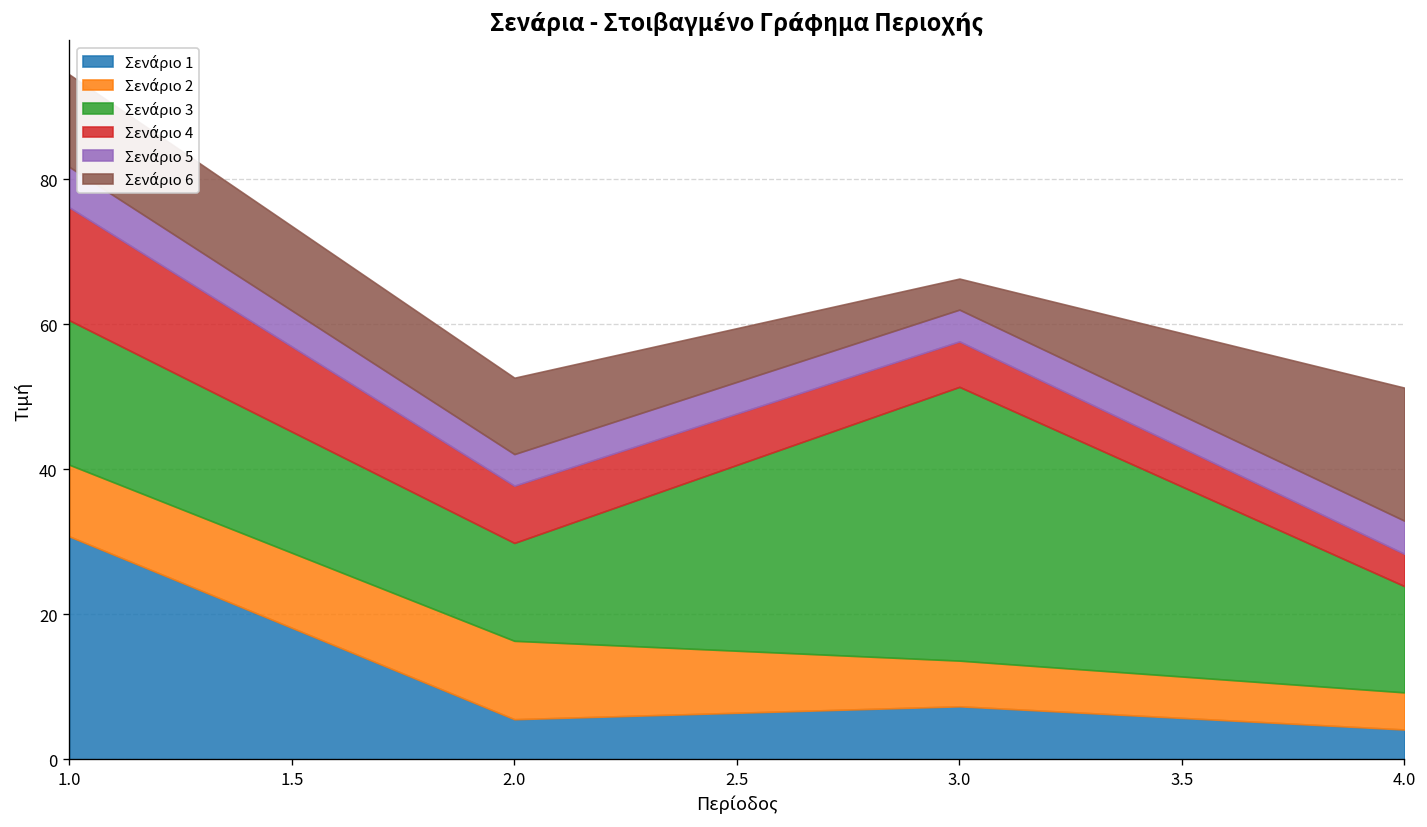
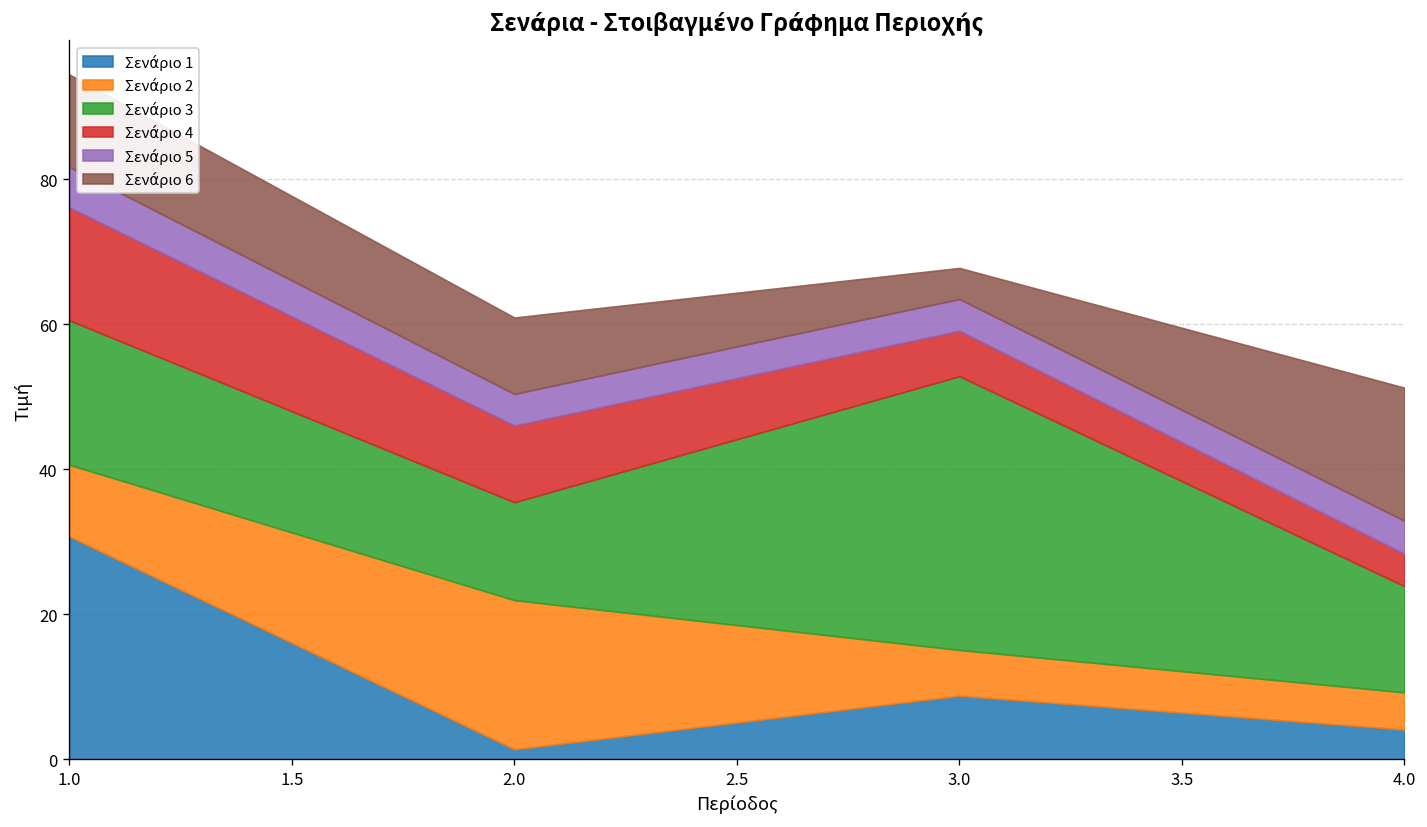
Σενάριο 1, 2.0: 6 -> 1
Σενάριο 2, 2.0: 11 -> 21
Σενάριο 4, 2.0: 8 -> 11
Σενάριο 1, 3.0: 7 -> 9
